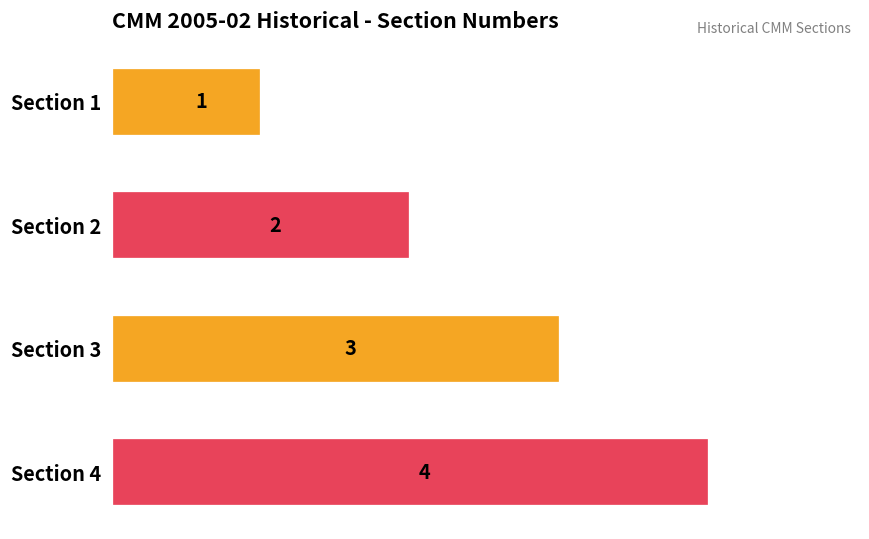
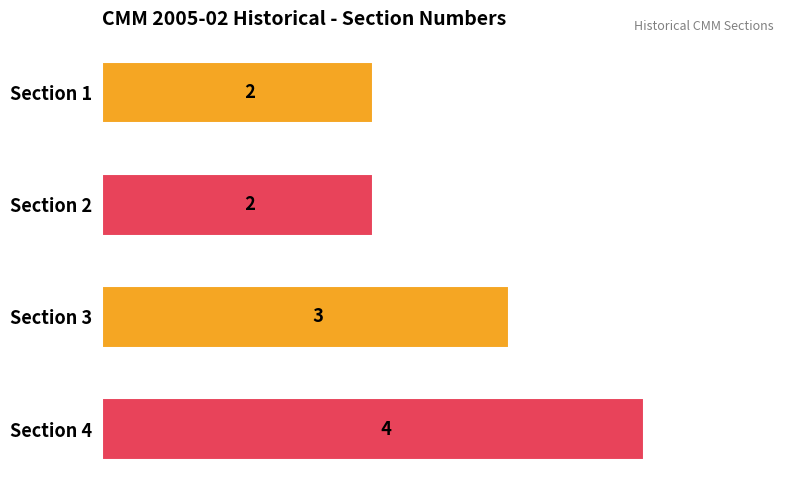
Section 1: 1 -> 2
